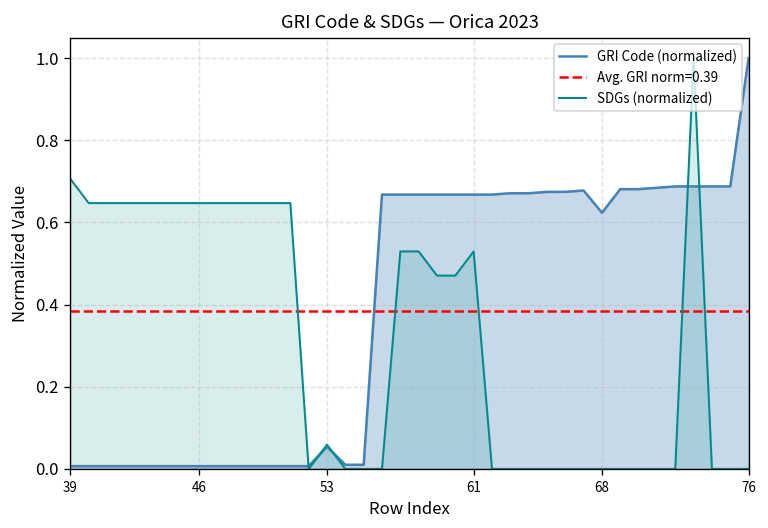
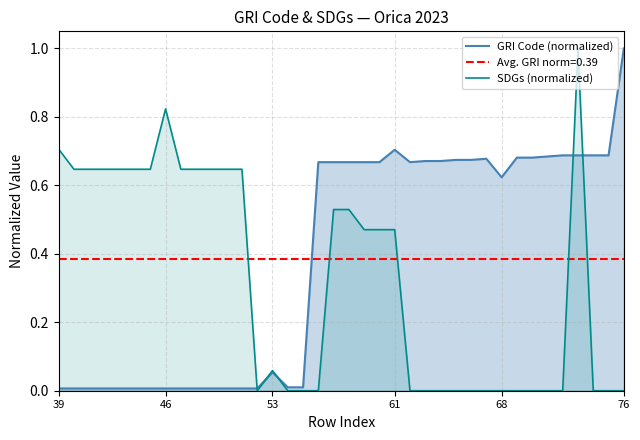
SDGs (normalized), 46: 0.65 -> 0.82
GRI Code (normalized), 61: 0.67 -> 0.70
SDGs (normalized), 61: 0.53 -> 0.47
